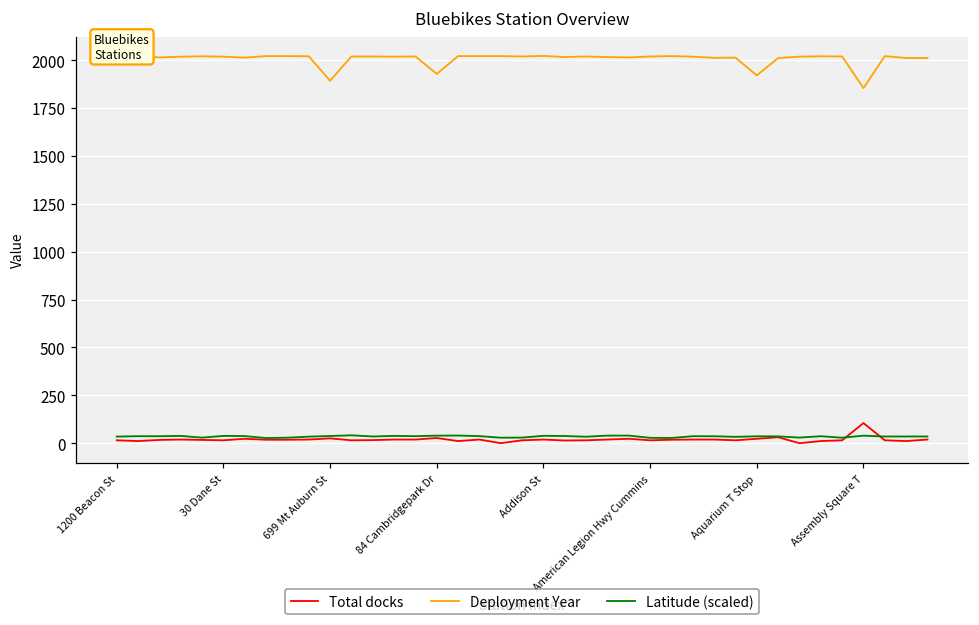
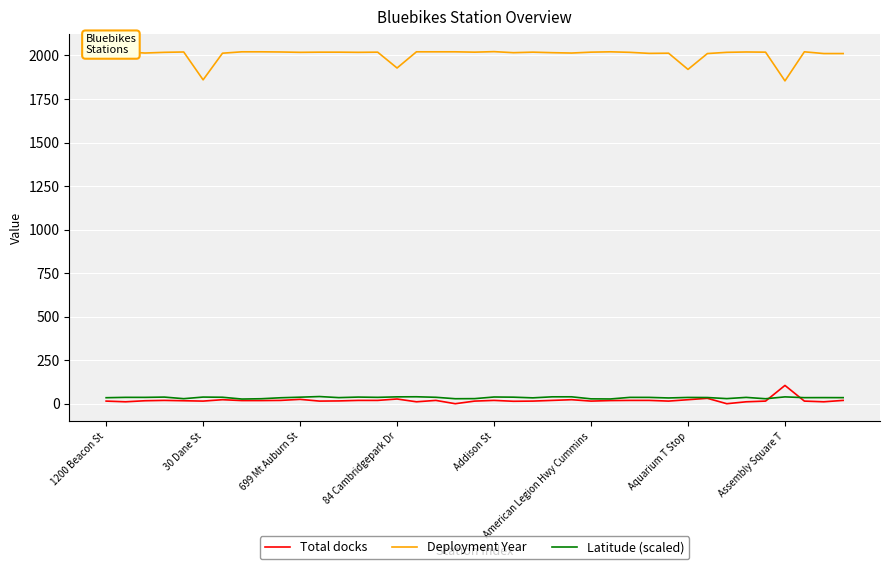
Deployment Year, 30 Dane St: 2020 -> 1860
Deployment Year, 699 Mt Auburn St: 1890 -> 2020
